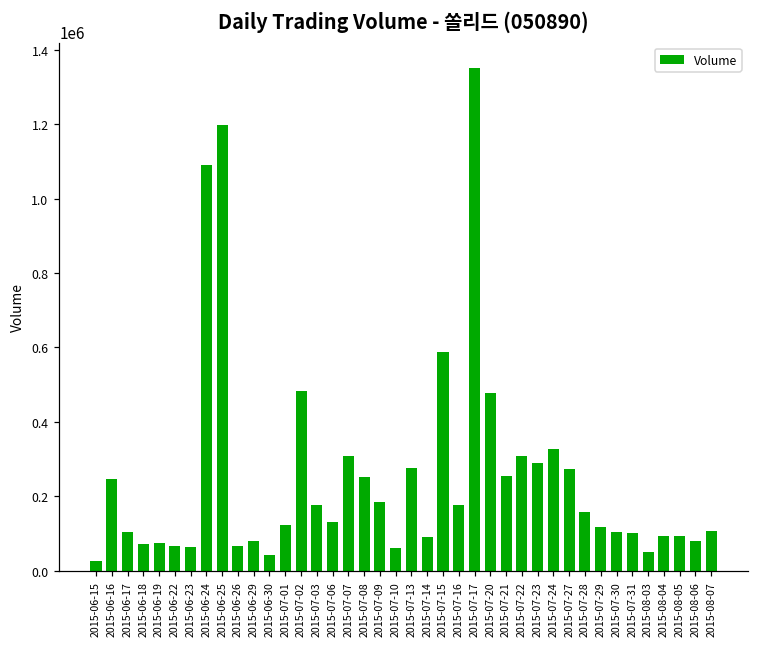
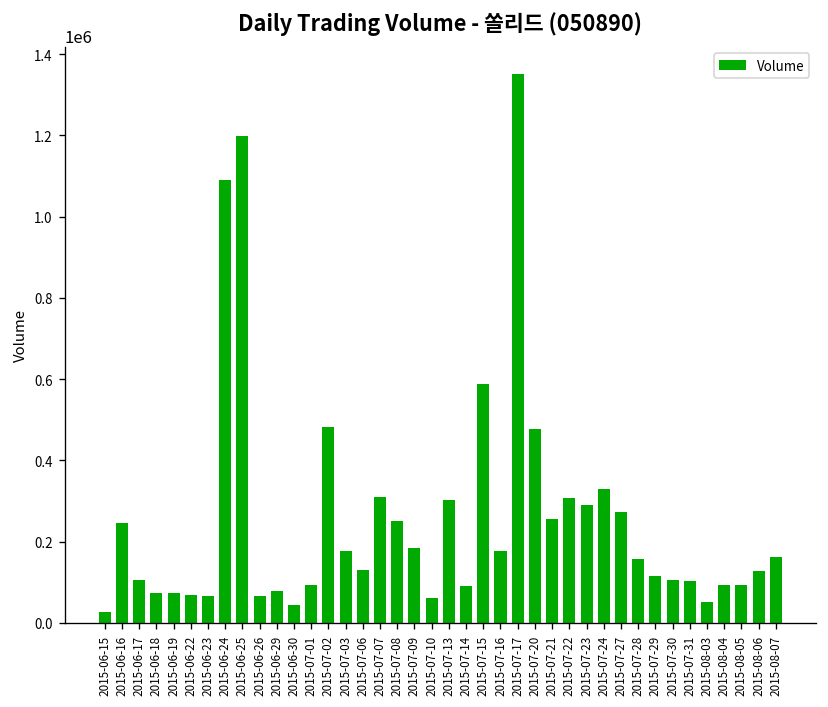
2015-07-01: 120000 -> 90000
2015-07-13: 280000 -> 300000
2015-08-06: 80000 -> 130000
2015-08-07: 110000 -> 160000
